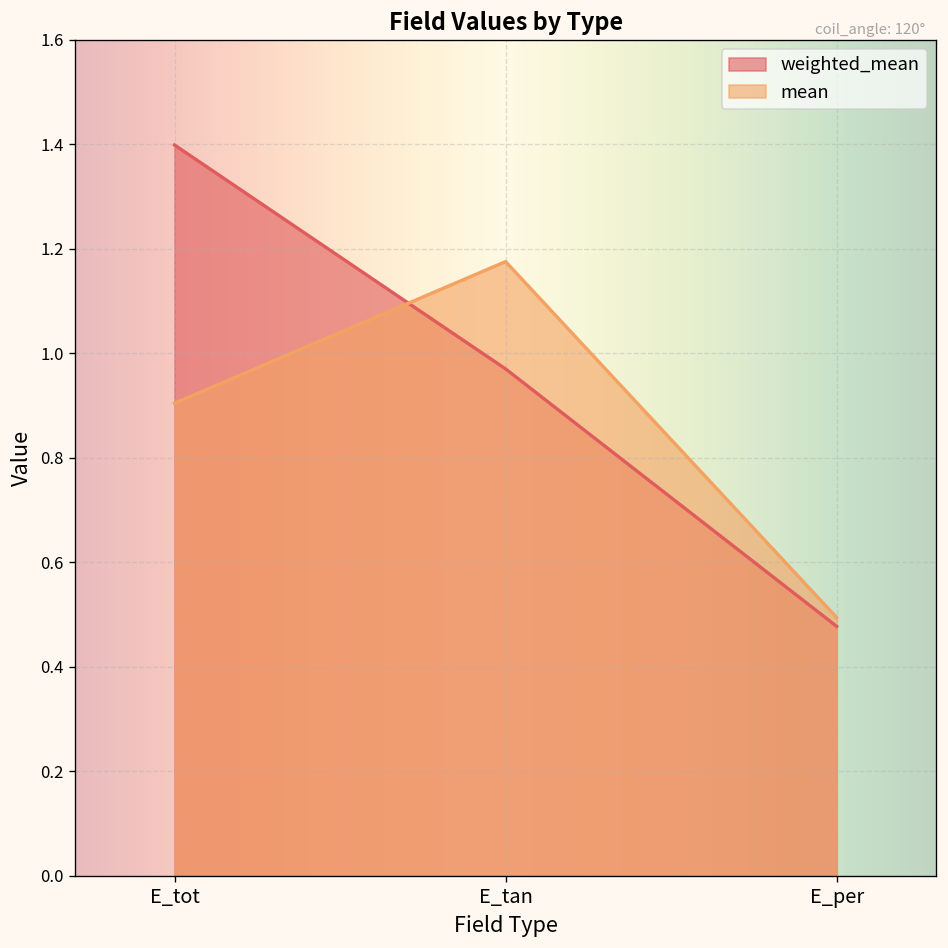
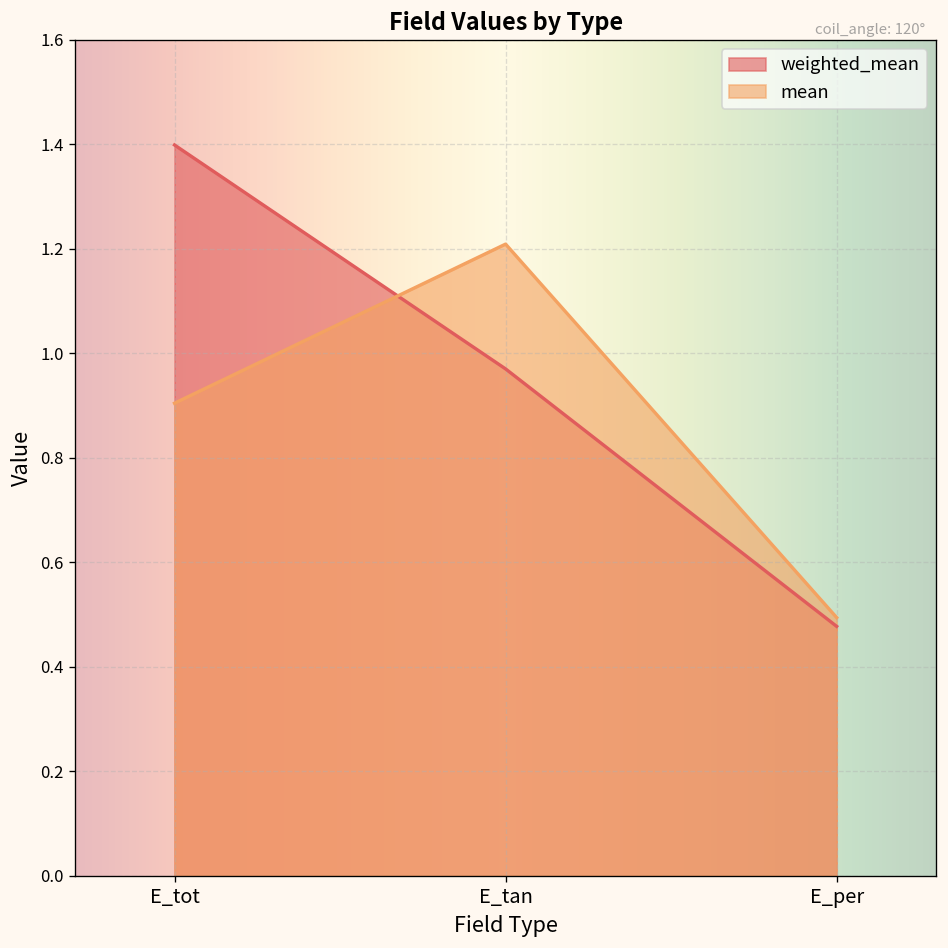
mean, E_tan: 1.18 -> 1.21
